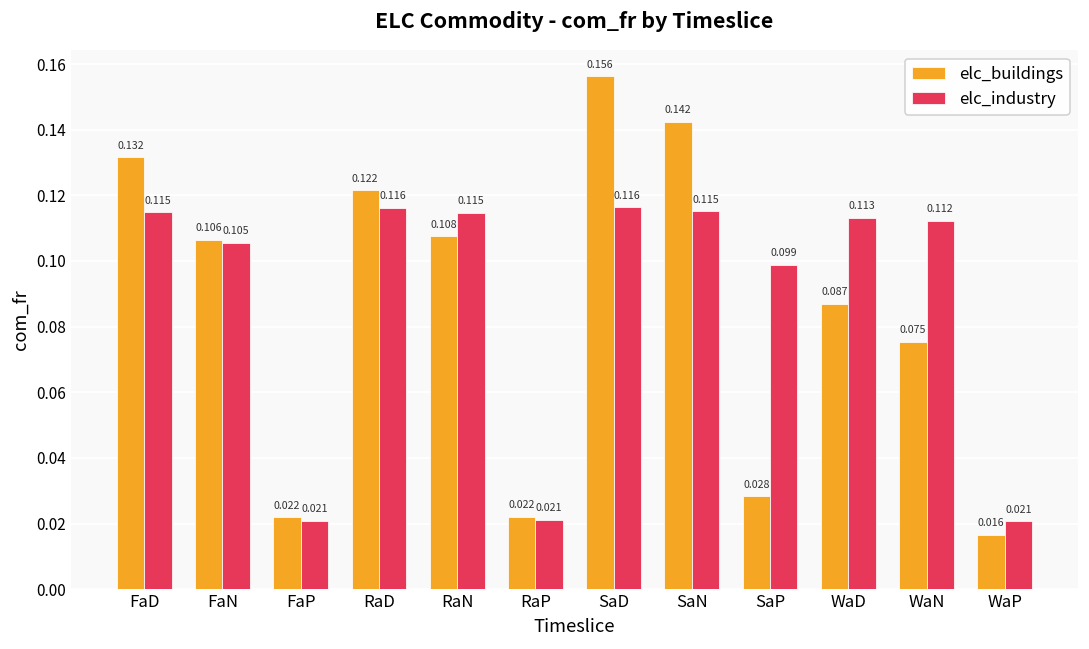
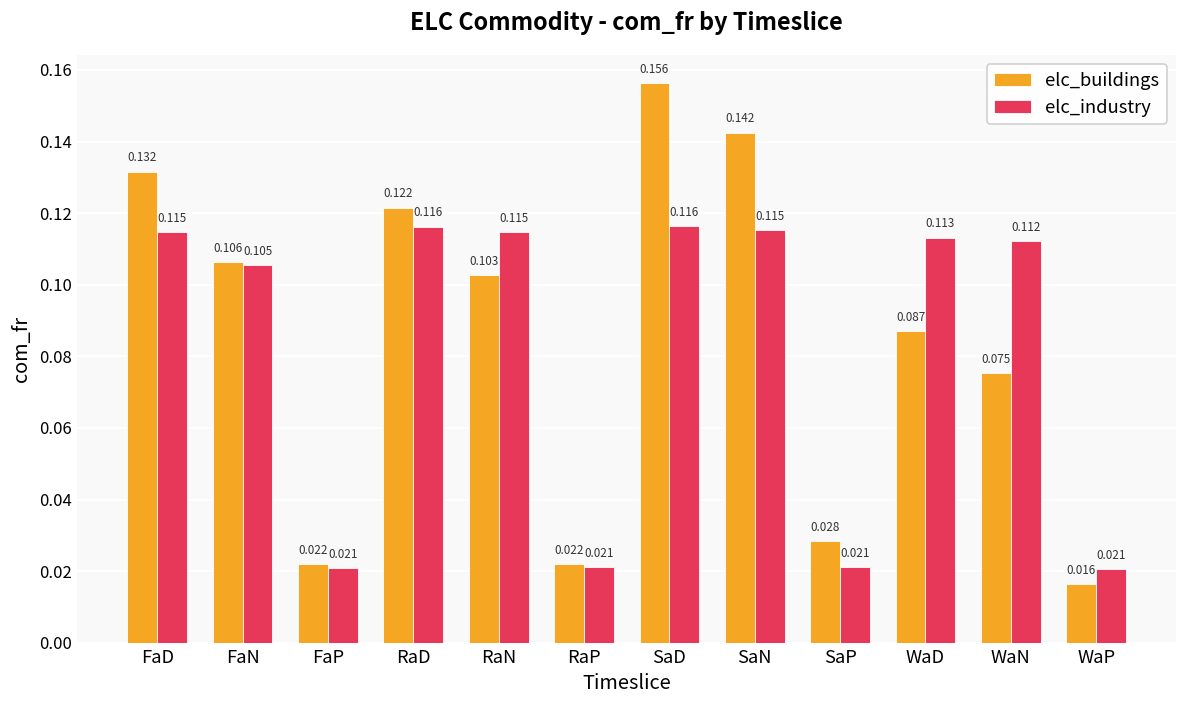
elc_buildings, RaN: 0.108 -> 0.103
elc_industry, SaP: 0.099 -> 0.021
